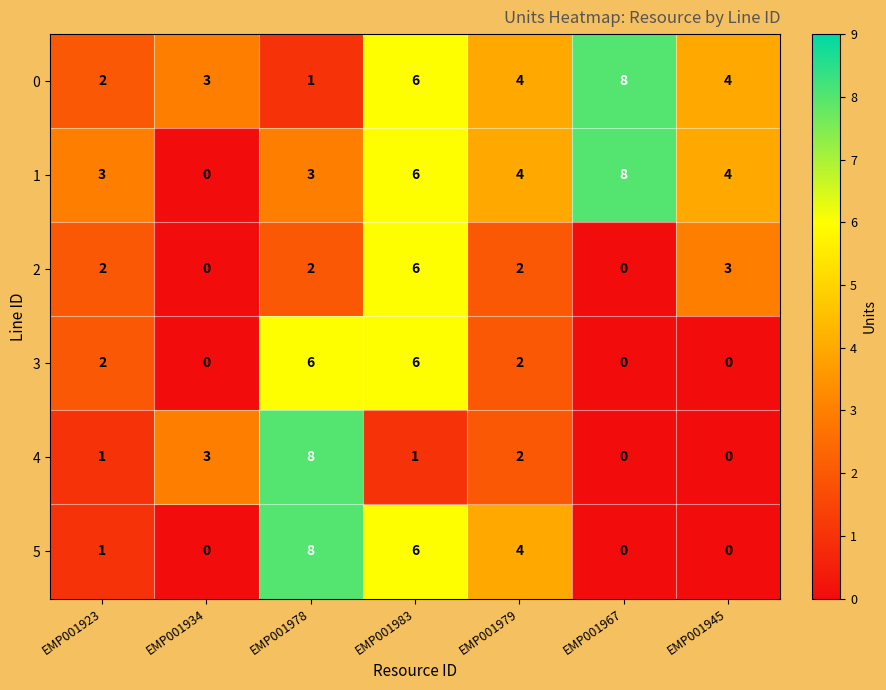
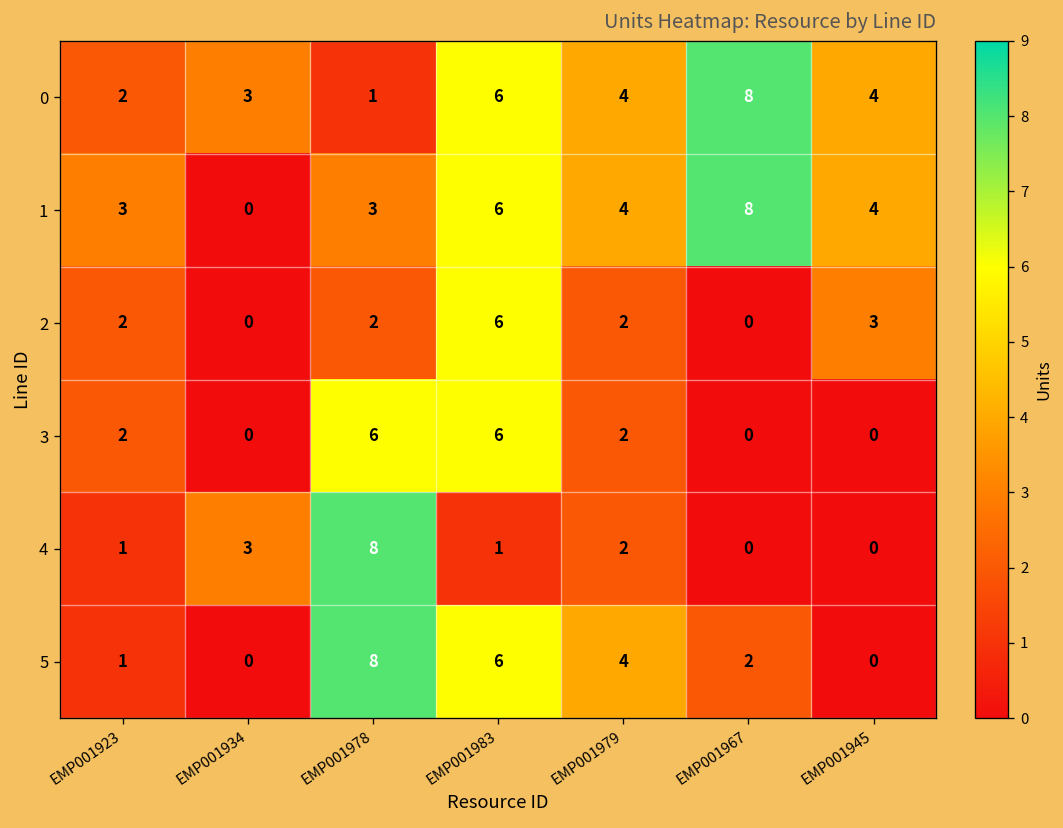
5, EMP001967: 0 -> 2
